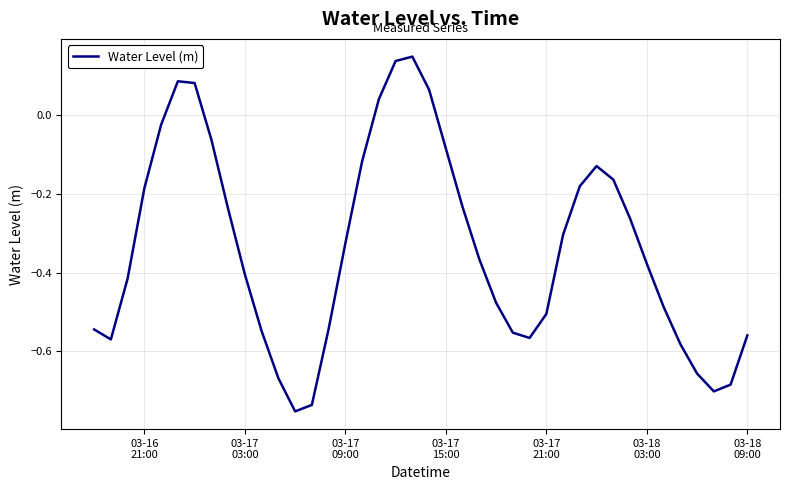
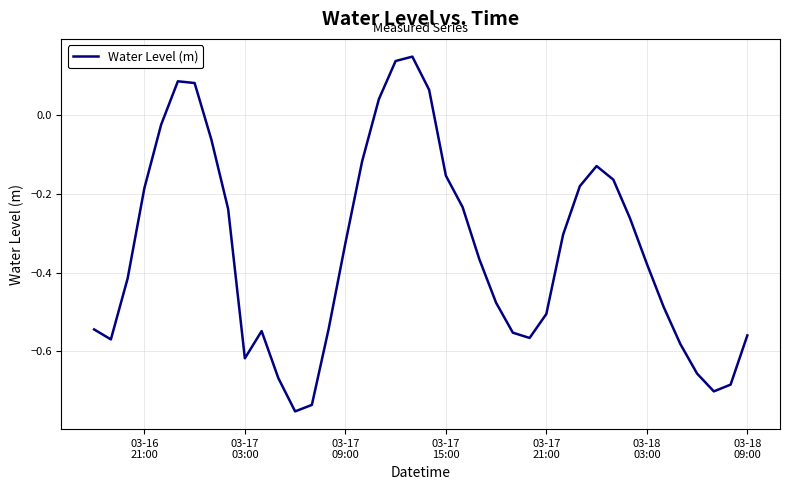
03-17 03:00: -0.40 -> -0.62
03-17 15:00: -0.08 -> -0.15
